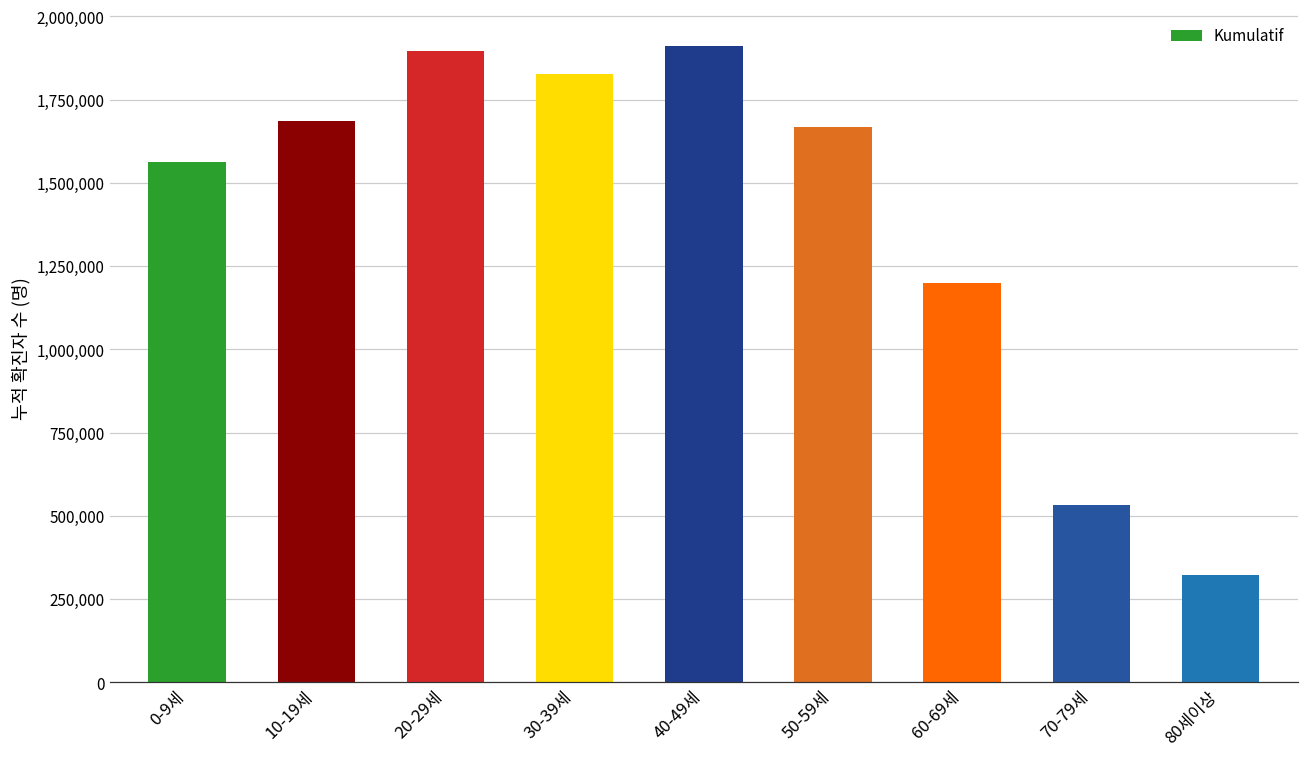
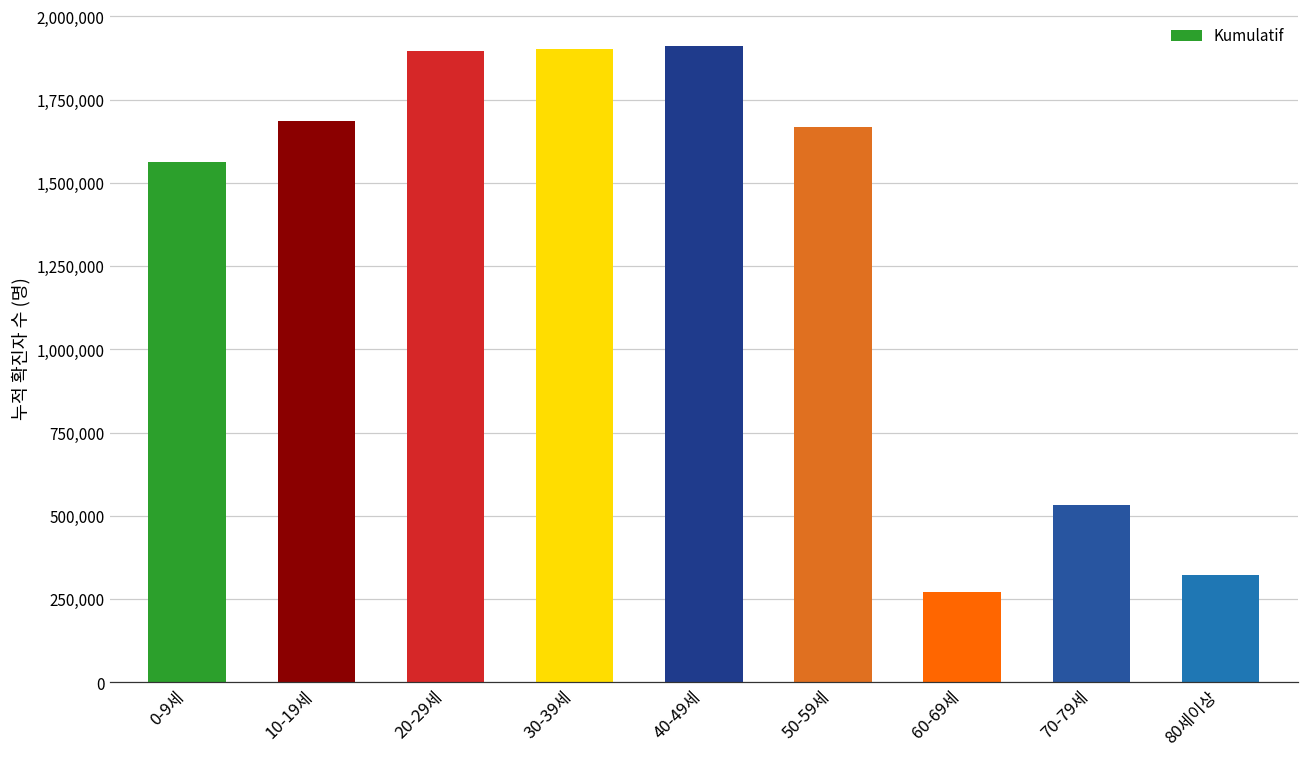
30-39세: 1,830,000 -> 1,900,000
60-69세: 1,200,000 -> 270,000
